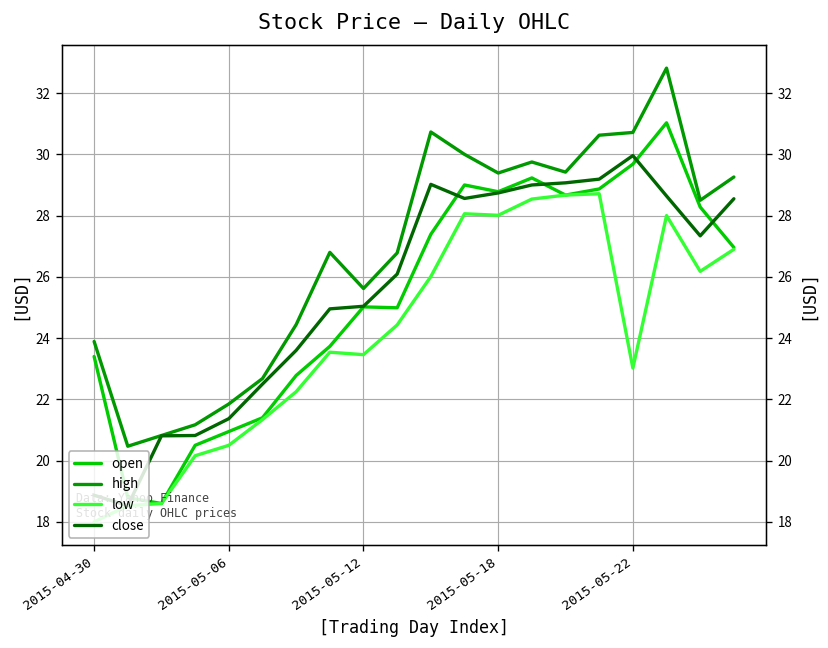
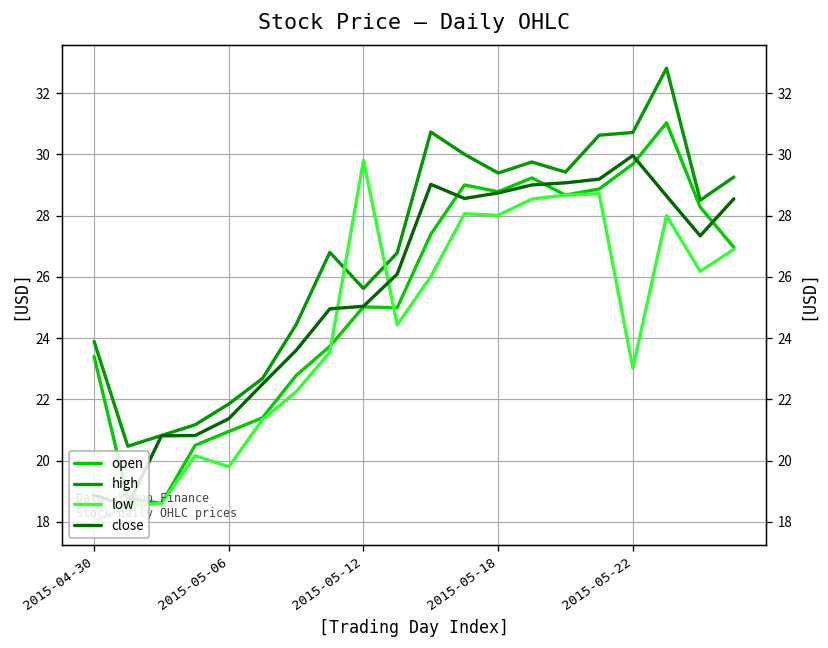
low, 2015-05-06: 20.5 -> 19.8
low, 2015-05-12: 23.5 -> 29.8
